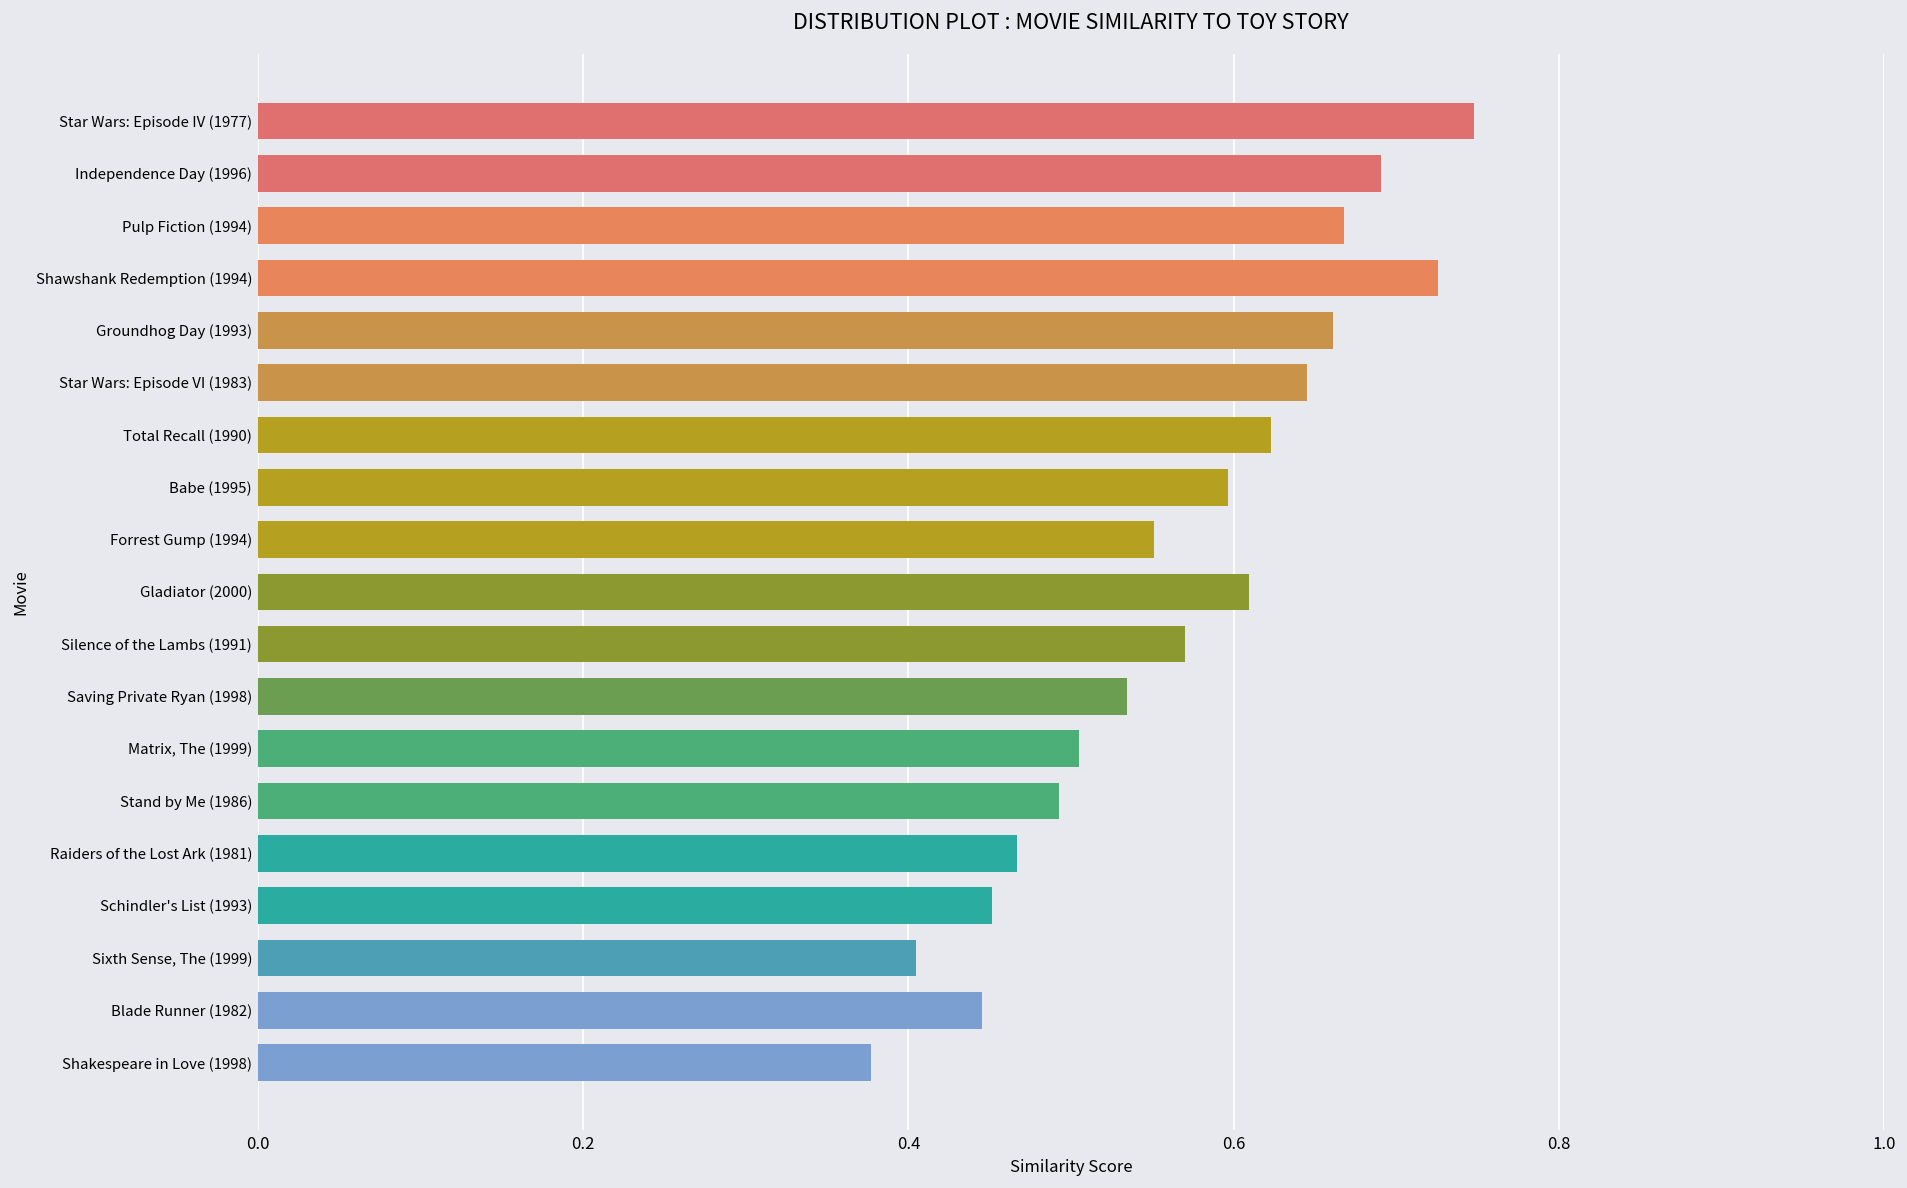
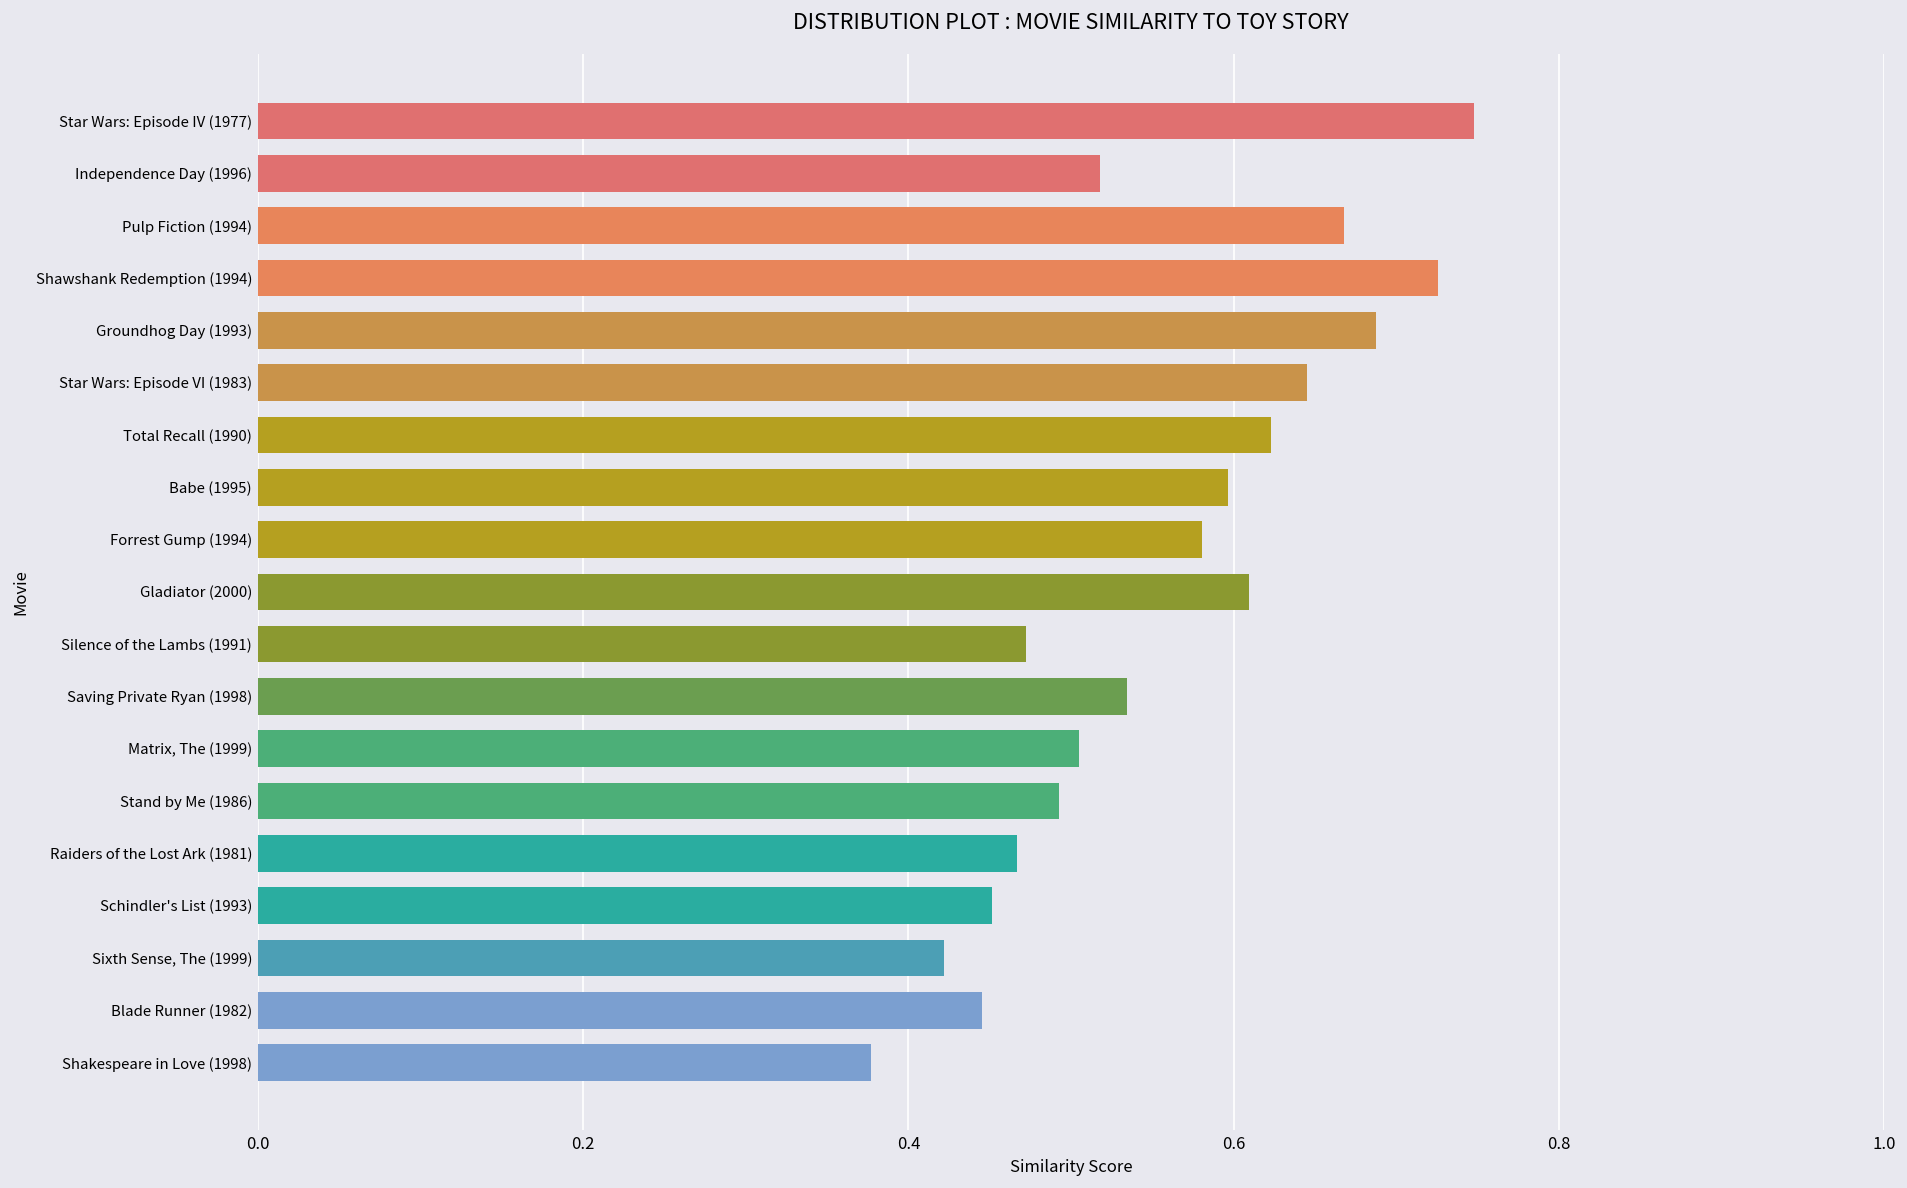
Independence Day (1996): 0.691 -> 0.518
Groundhog Day (1993): 0.661 -> 0.688
Forrest Gump (1994): 0.551 -> 0.581
Silence of the Lambs (1991): 0.570 -> 0.472
Sixth Sense, The (1999): 0.405 -> 0.422
